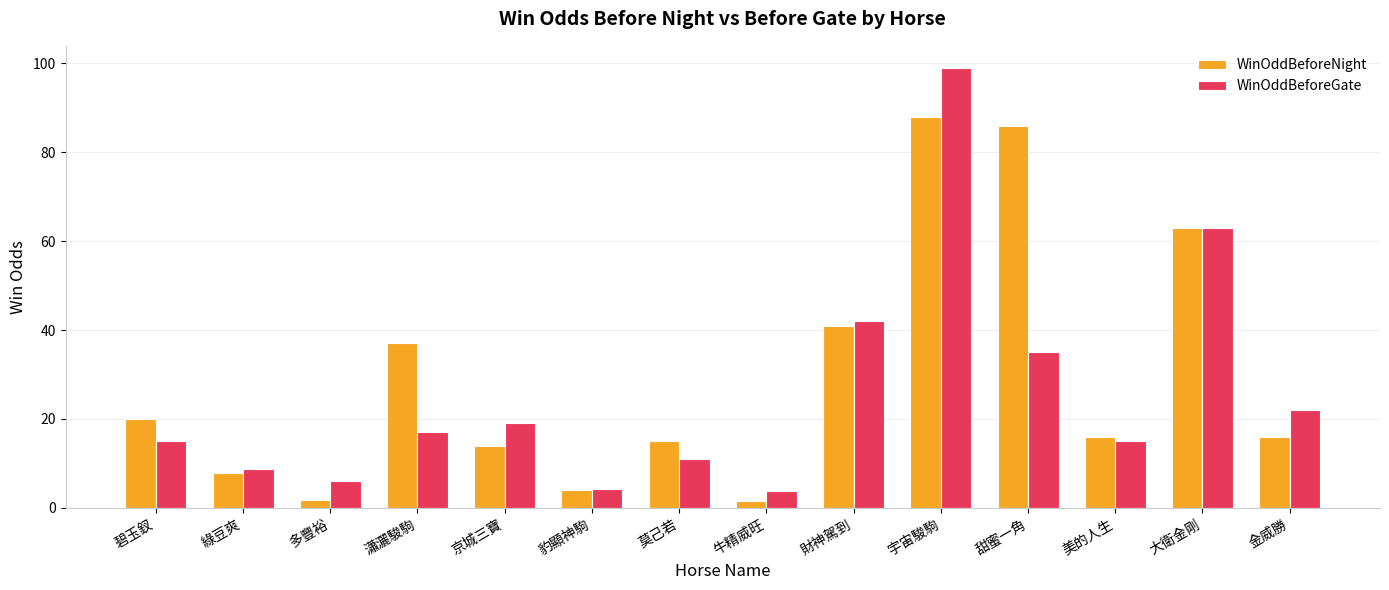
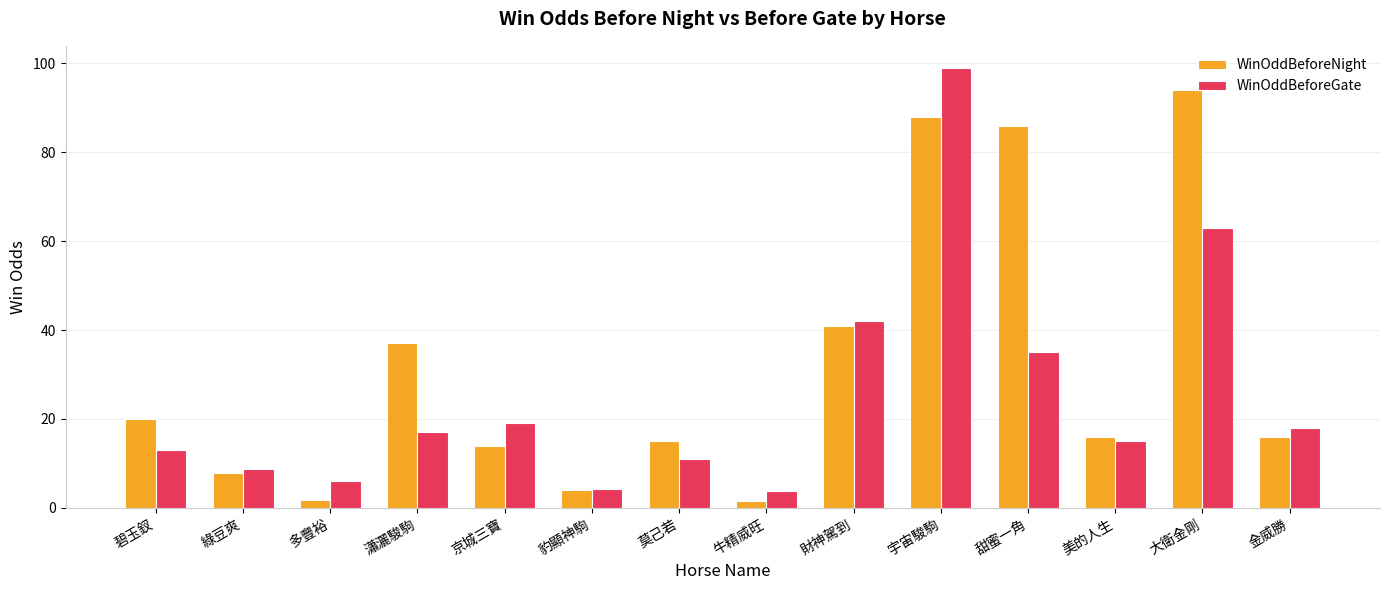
WinOddBeforeGate, 碧玉釵: 15 -> 13
WinOddBeforeNight, 大衛金剛: 63 -> 94
WinOddBeforeGate, 金威勝: 22 -> 18
